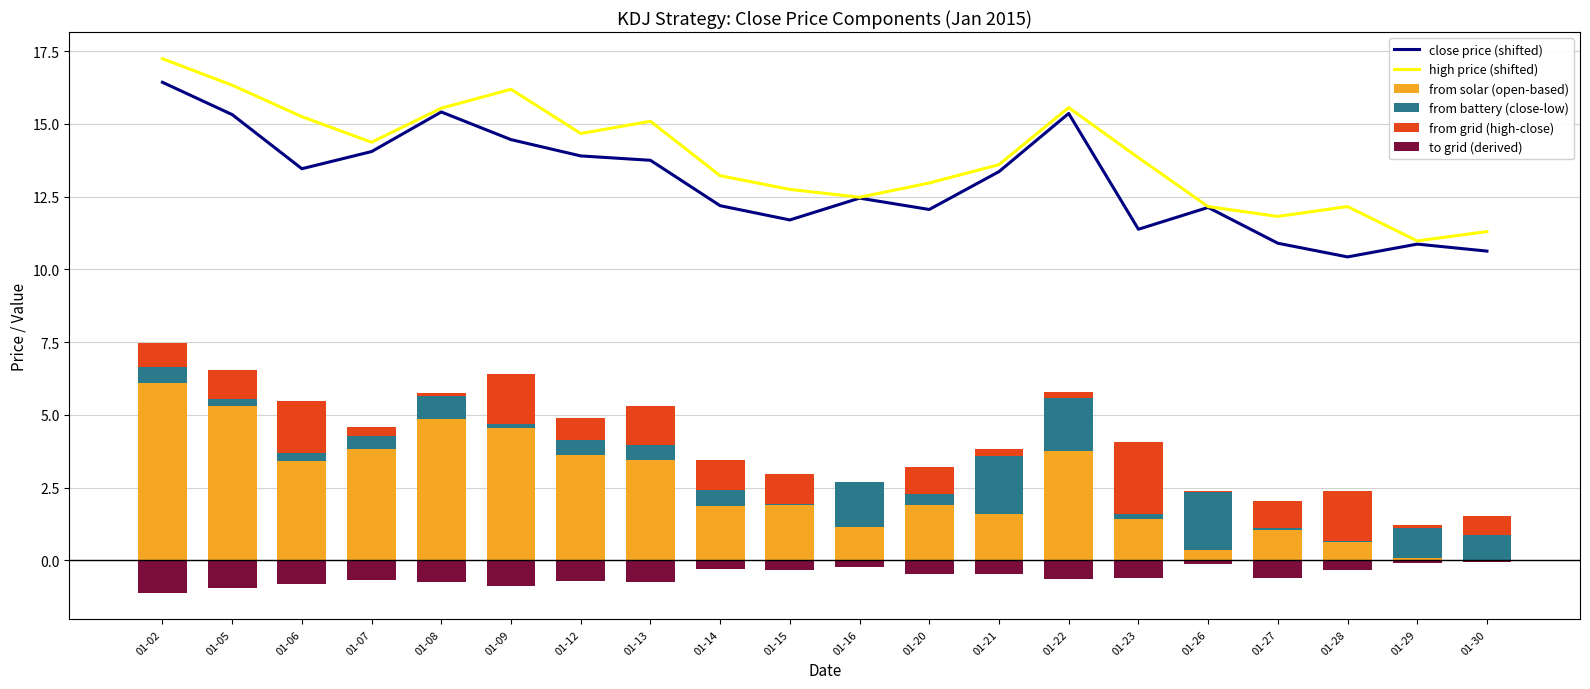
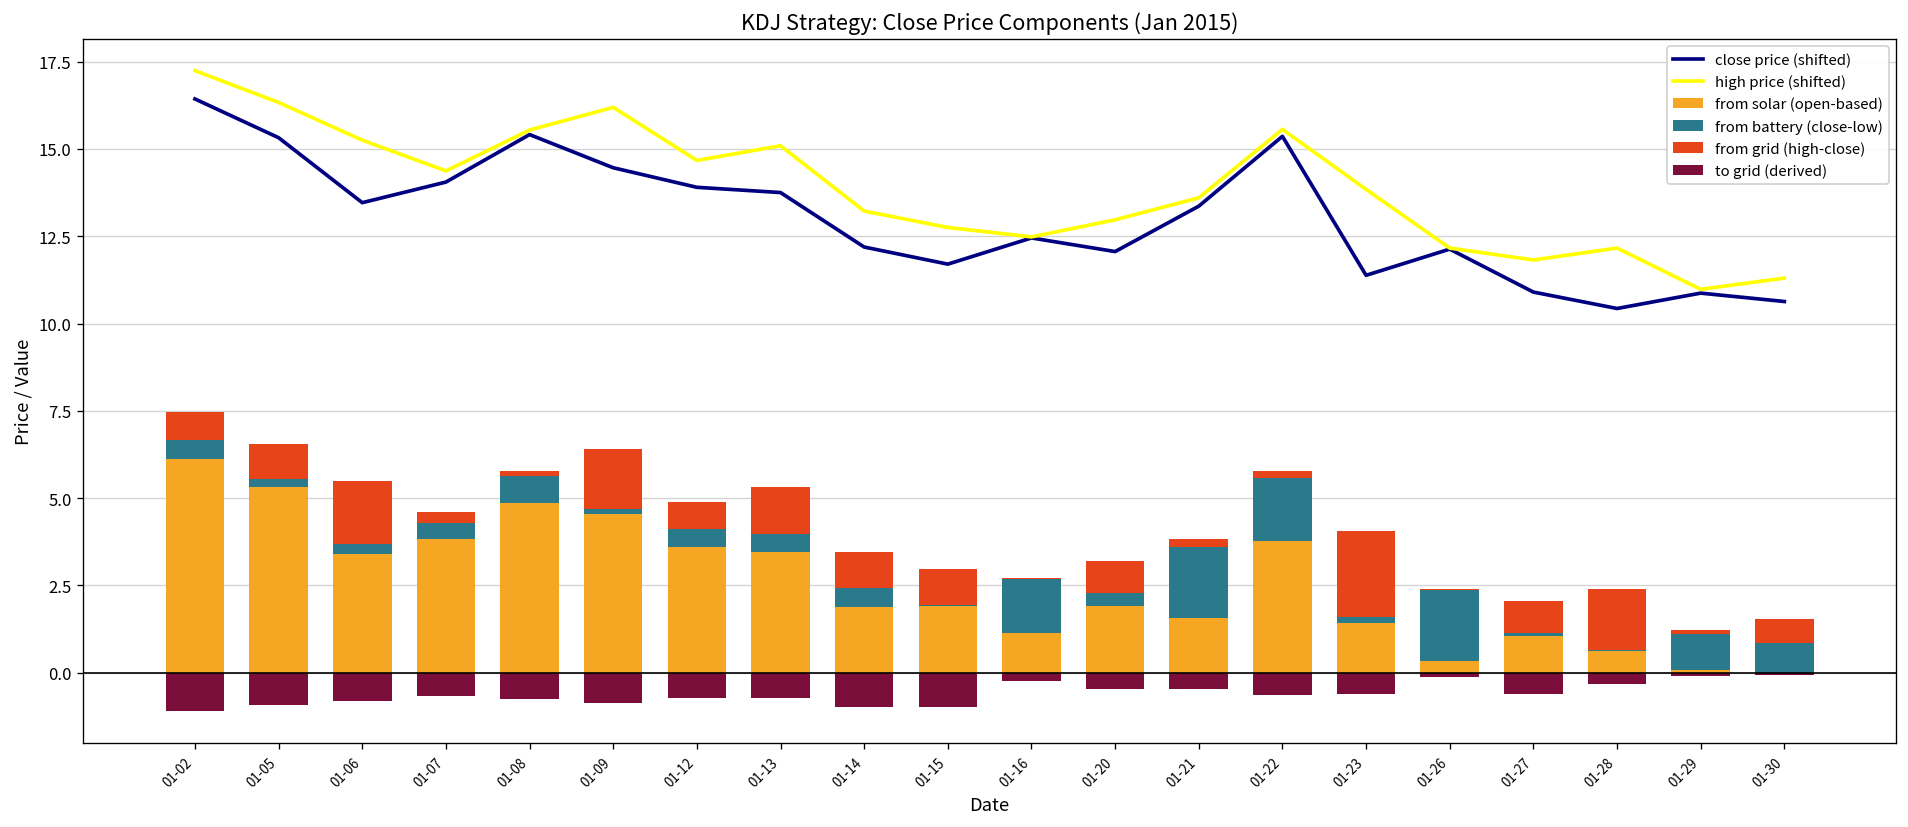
to grid (derived), 01-14: -0.3 -> -1.0
to grid (derived), 01-15: -0.3 -> -1.0
